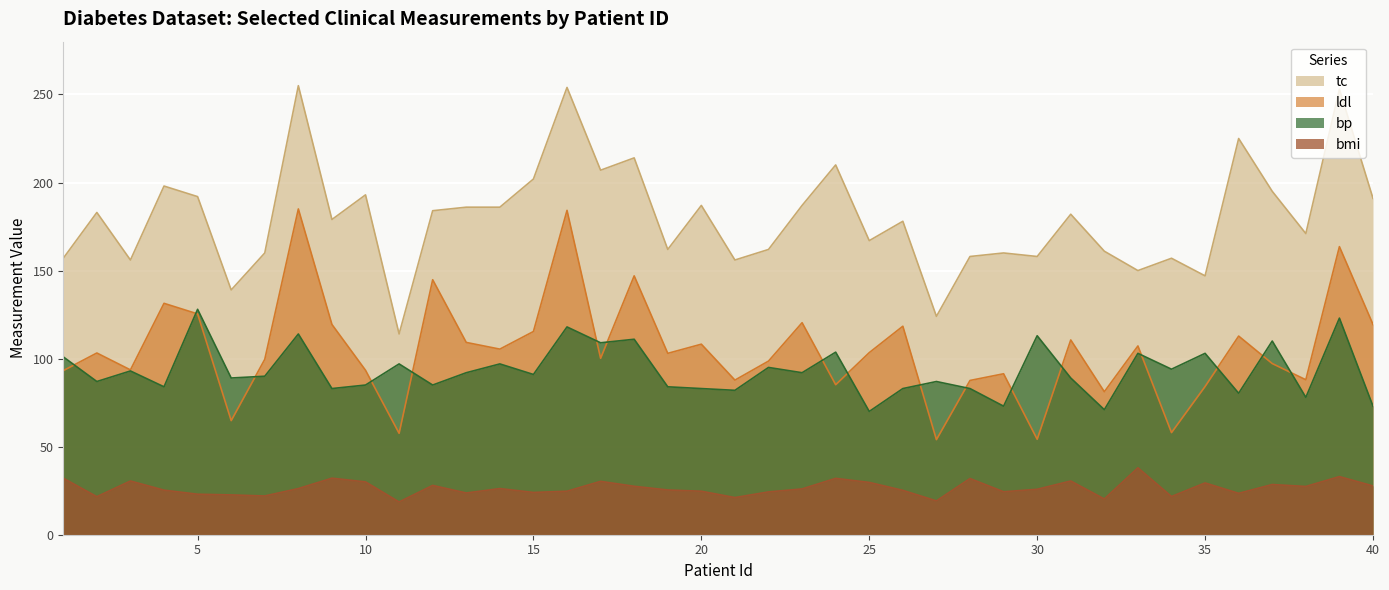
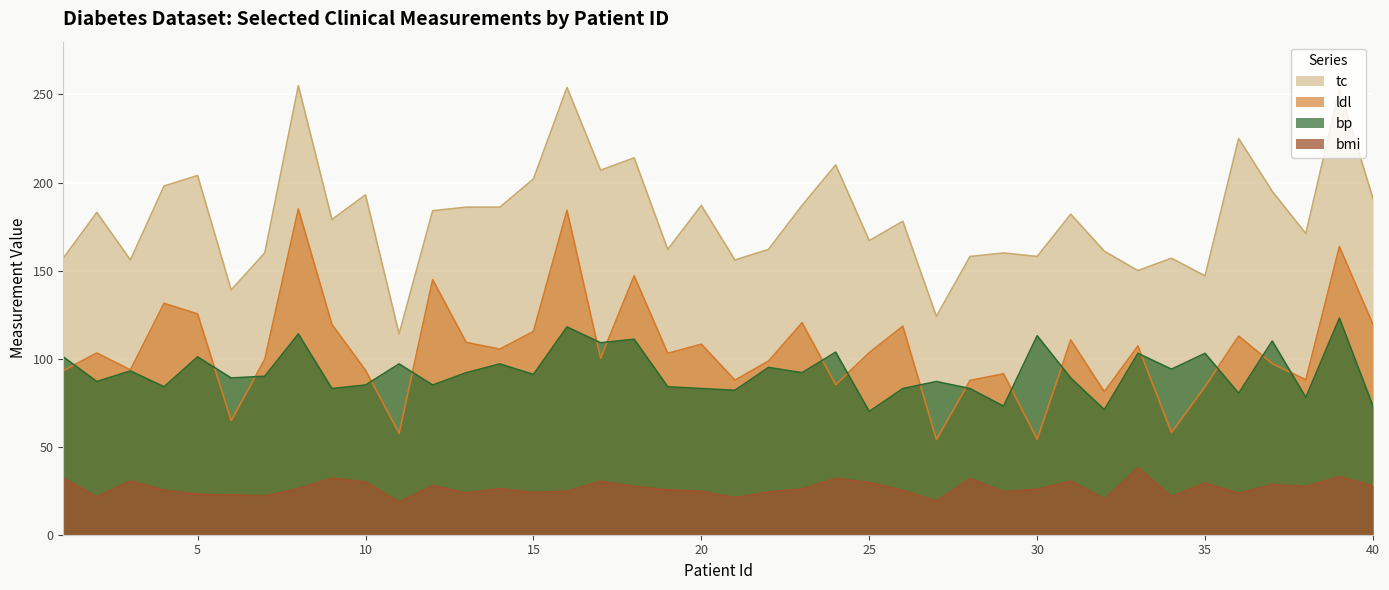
tc, 5: 192 -> 204
bp, 5: 128 -> 101
